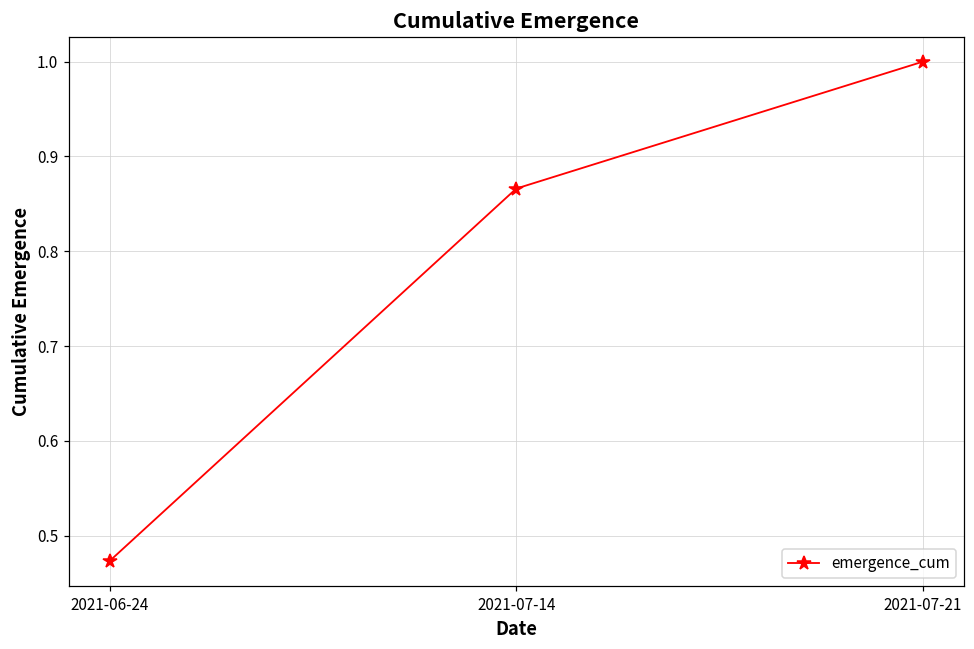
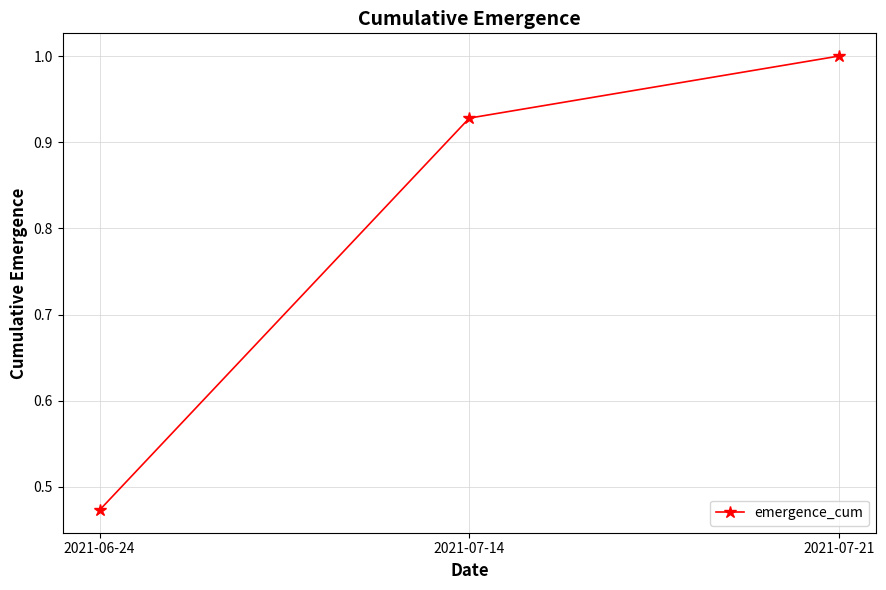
2021-07-14: 0.87 -> 0.93
